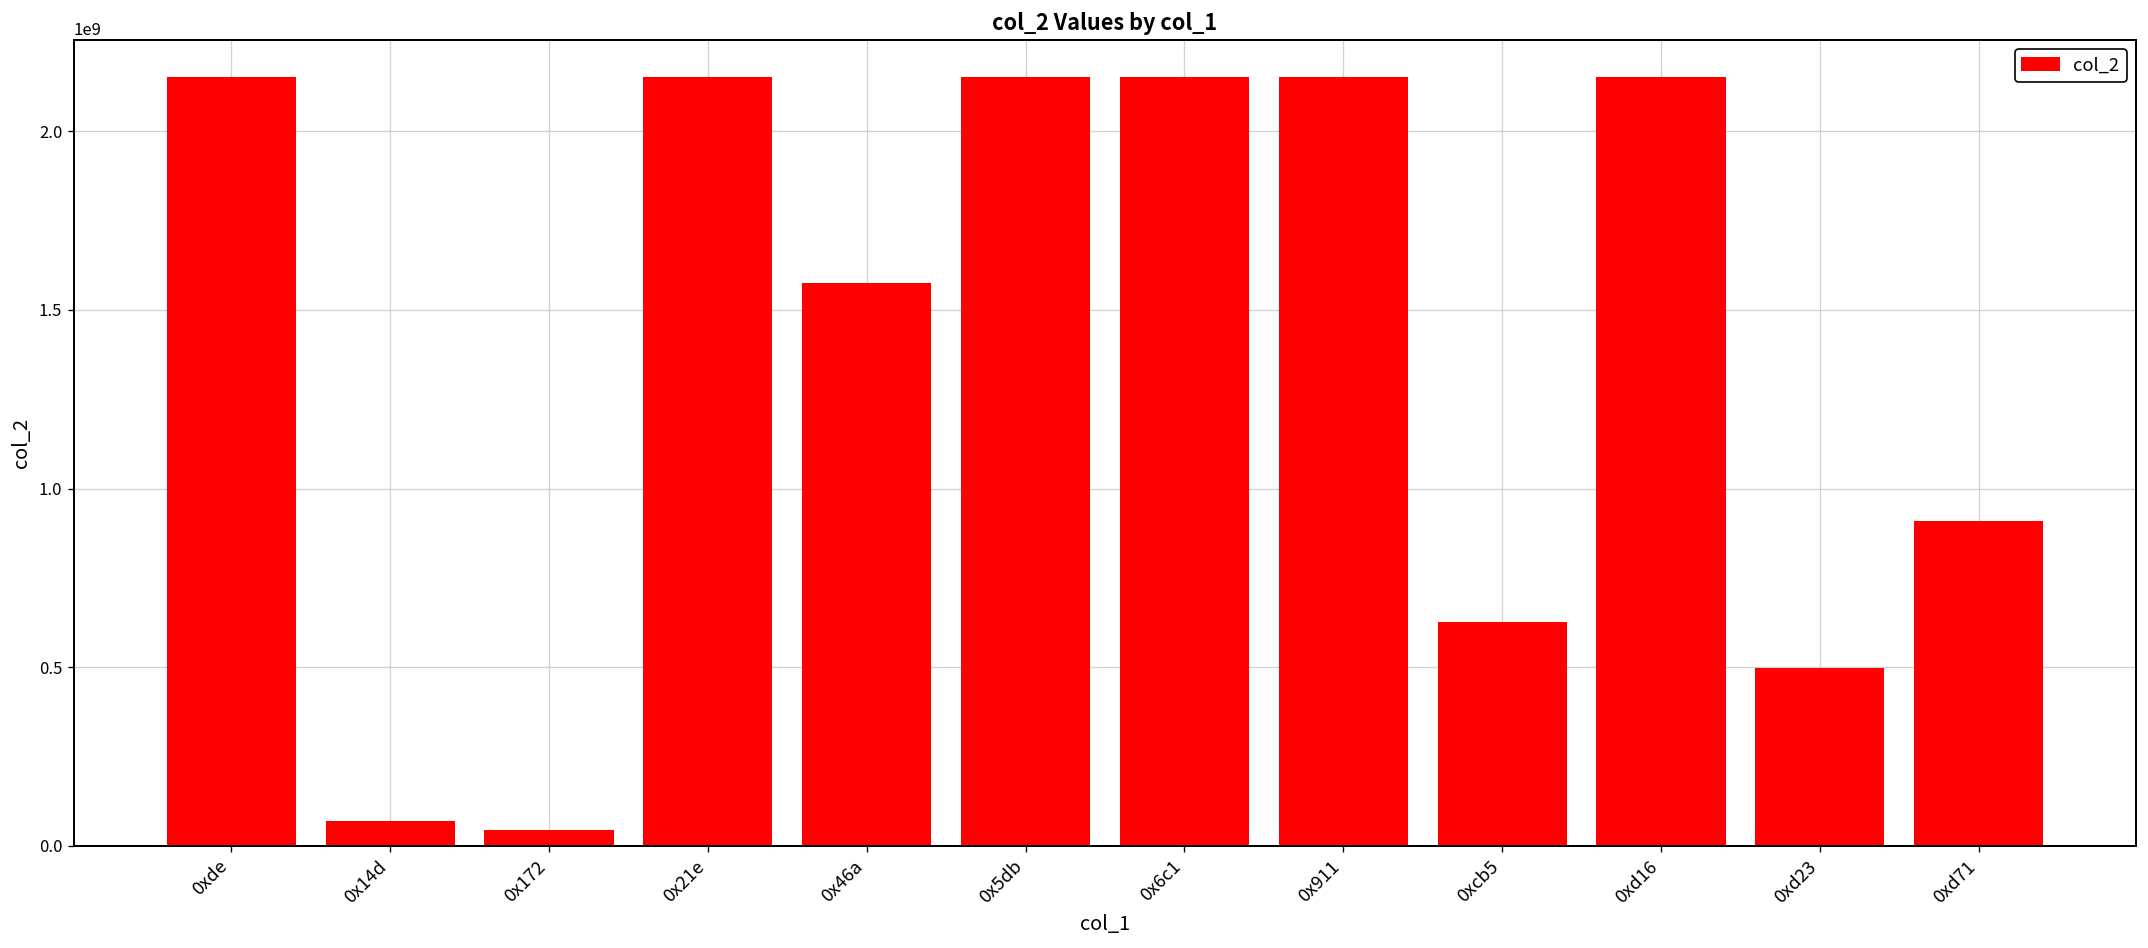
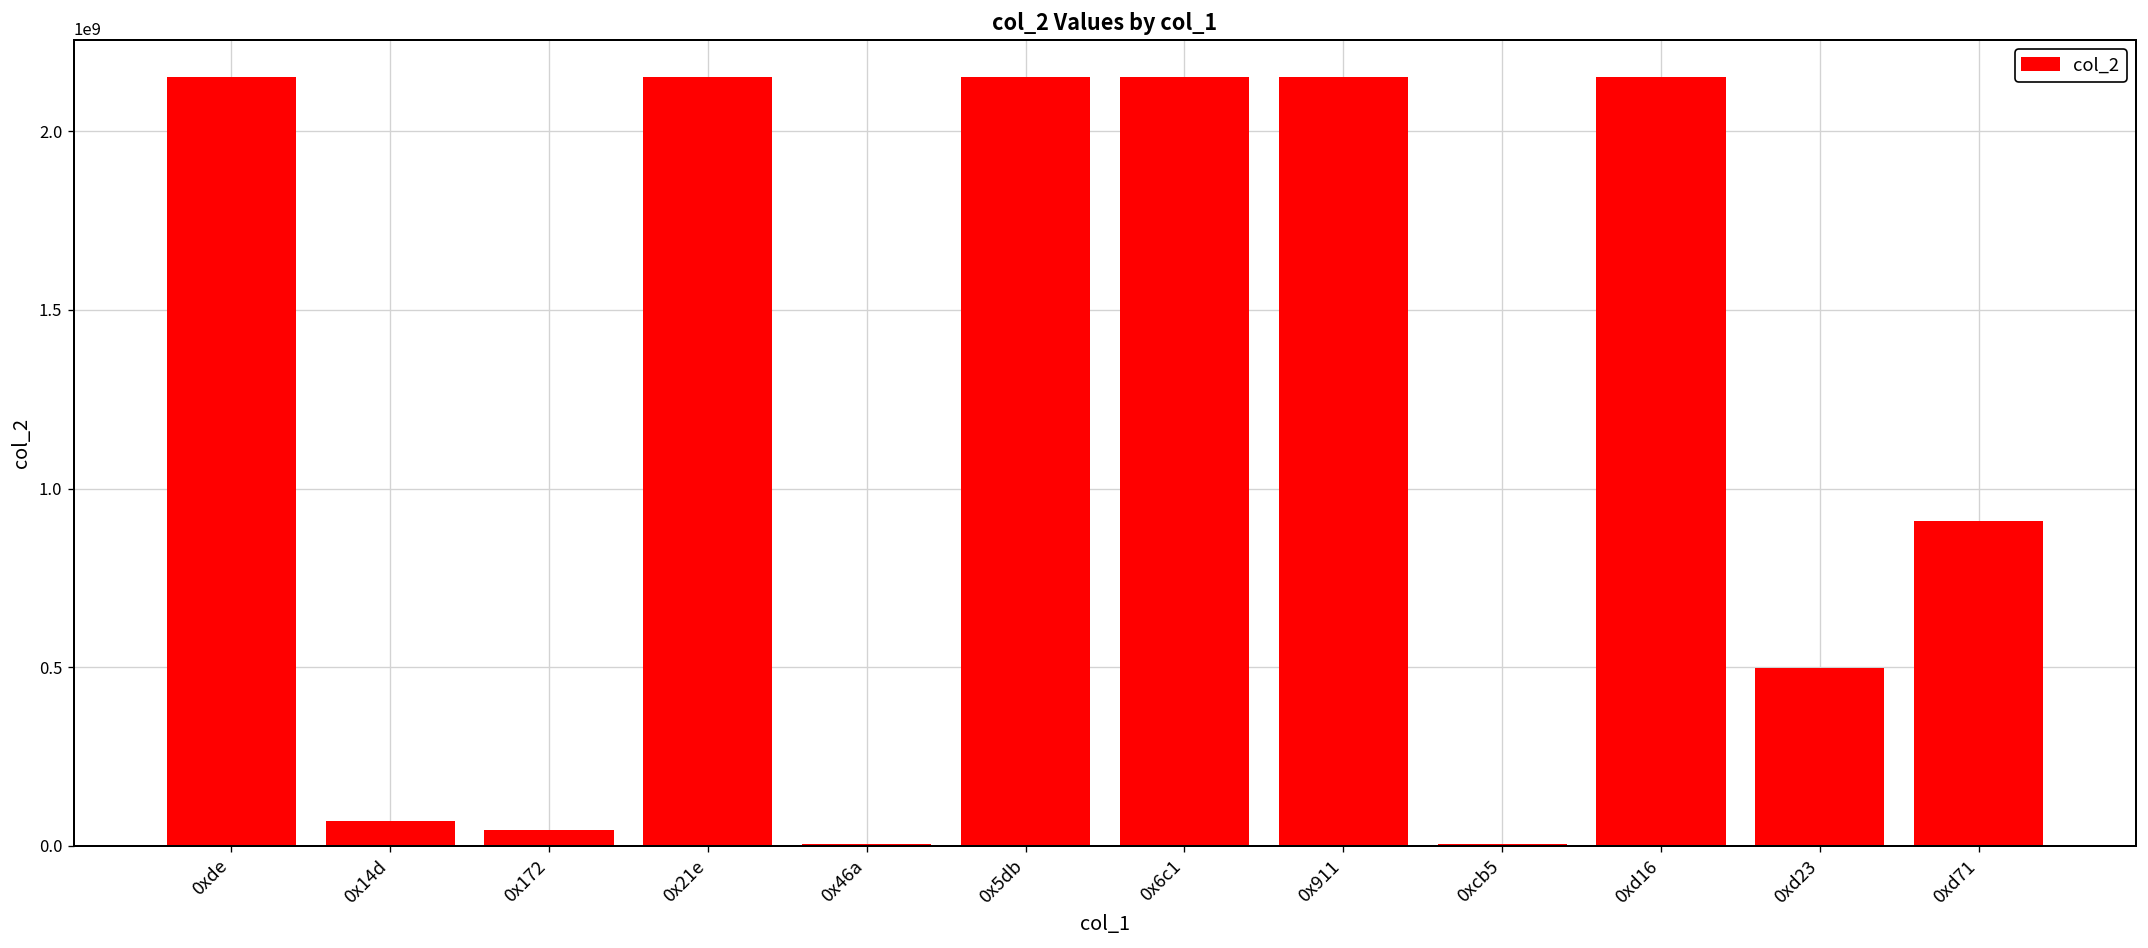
0x46a: 1570000000 -> 0
0xcb5: 620000000 -> 0
